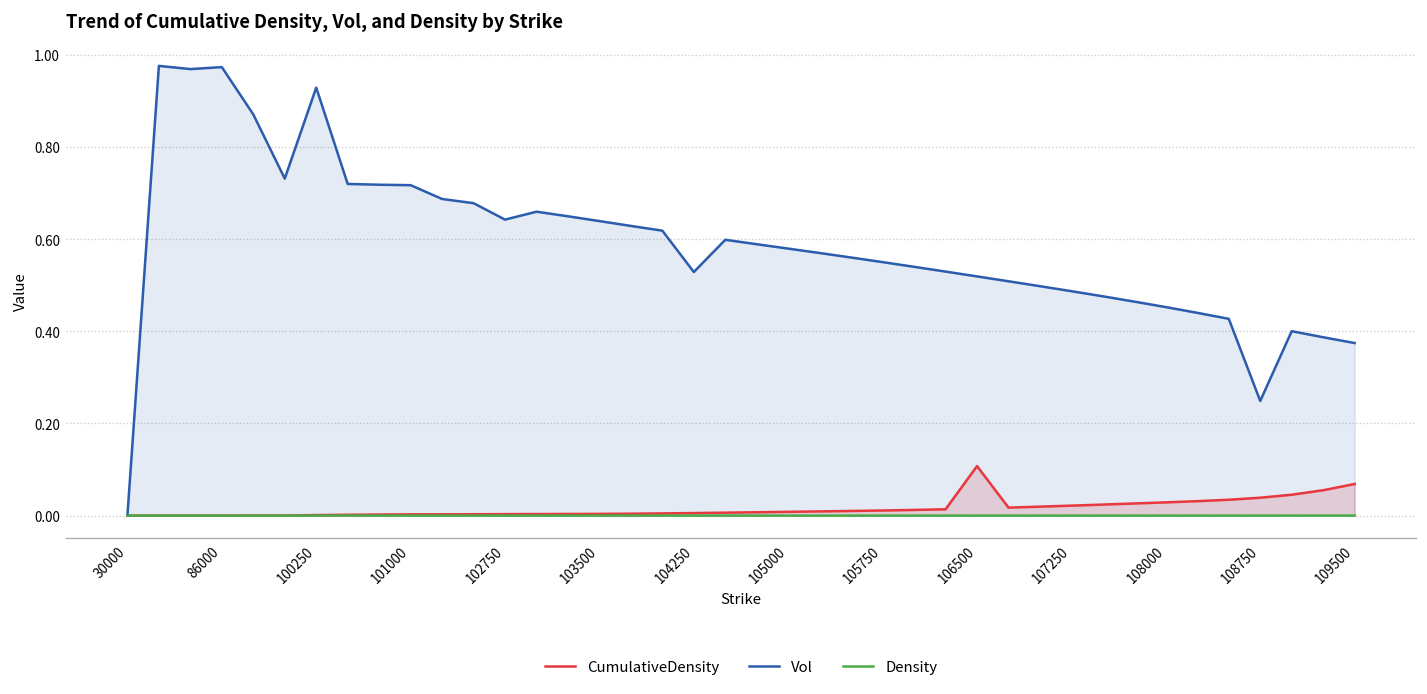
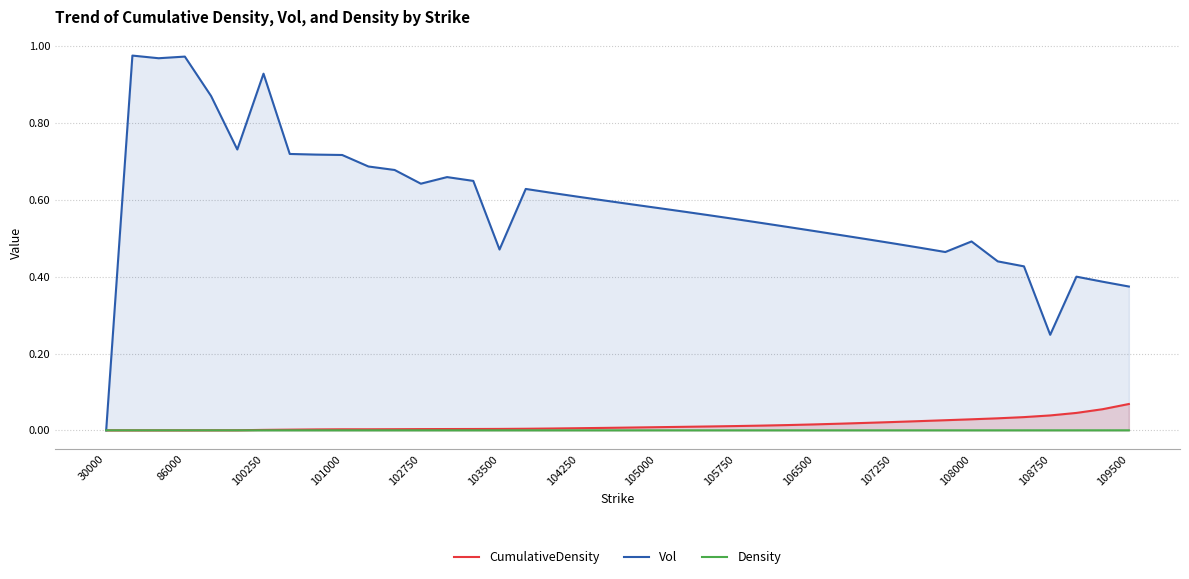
Vol, 103500: 0.64 -> 0.47
Vol, 104250: 0.53 -> 0.61
CumulativeDensity, 106500: 0.11 -> 0.02
Vol, 108000: 0.45 -> 0.49
